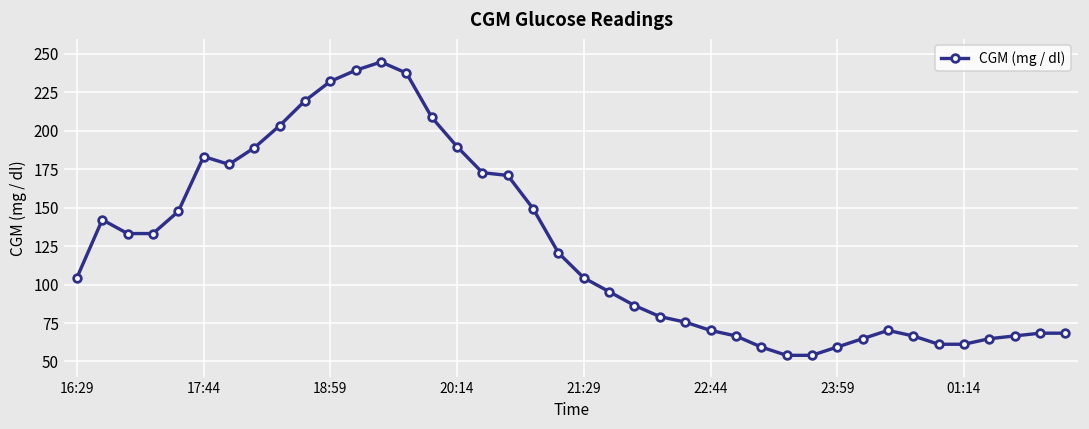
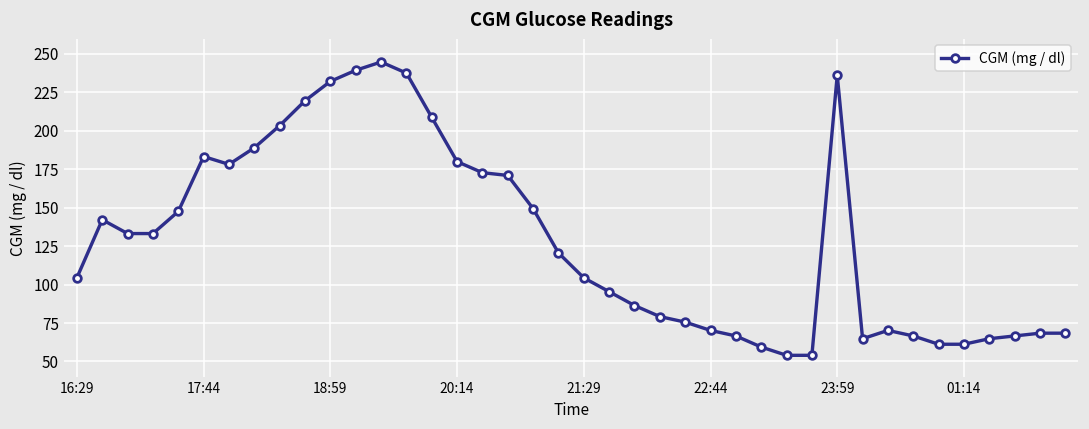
20:14: 190 -> 180
23:59: 59 -> 236
